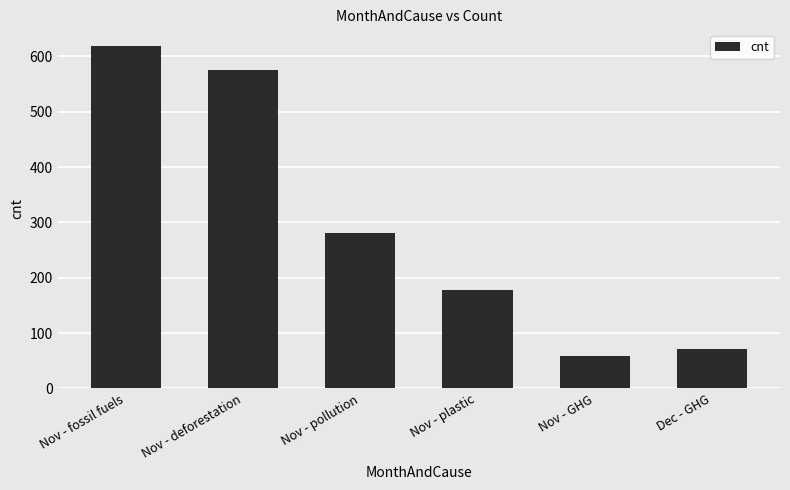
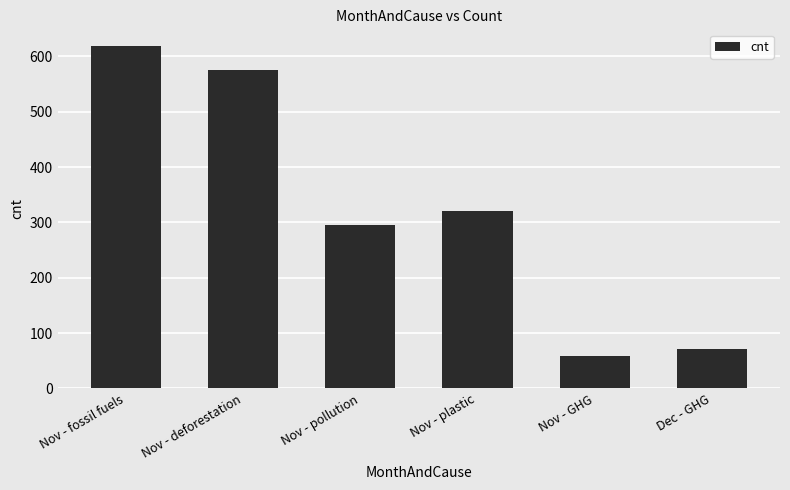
Nov - pollution: 280 -> 300
Nov - plastic: 180 -> 320
